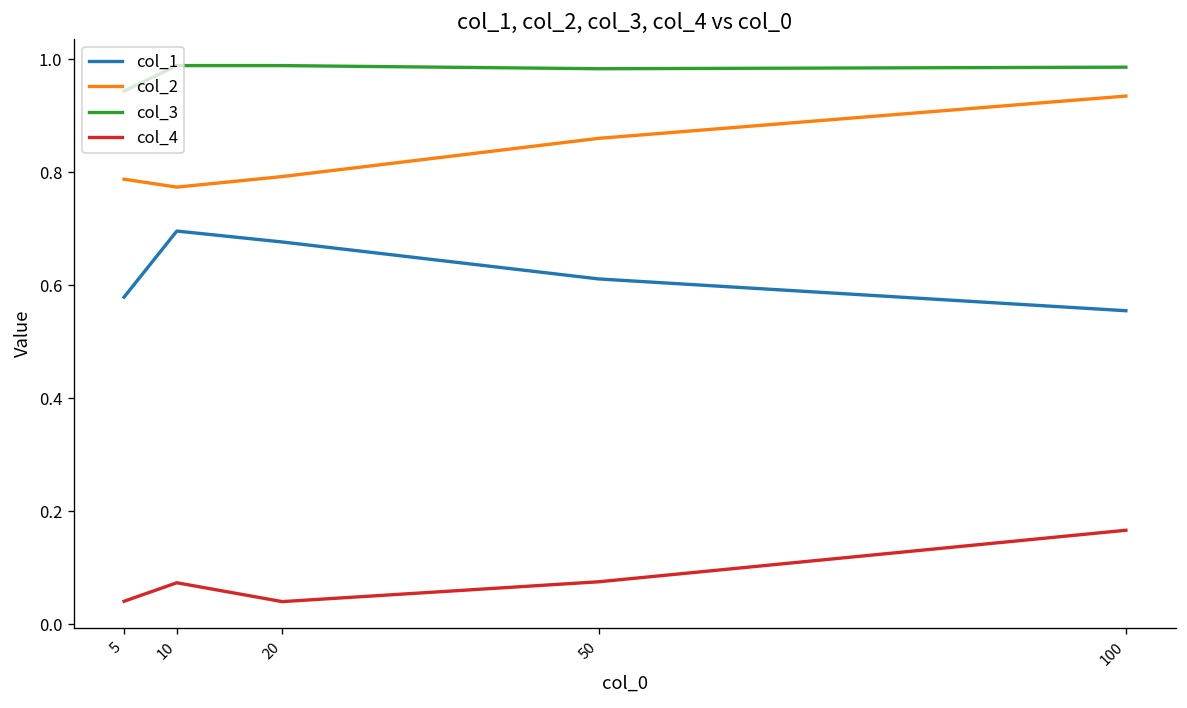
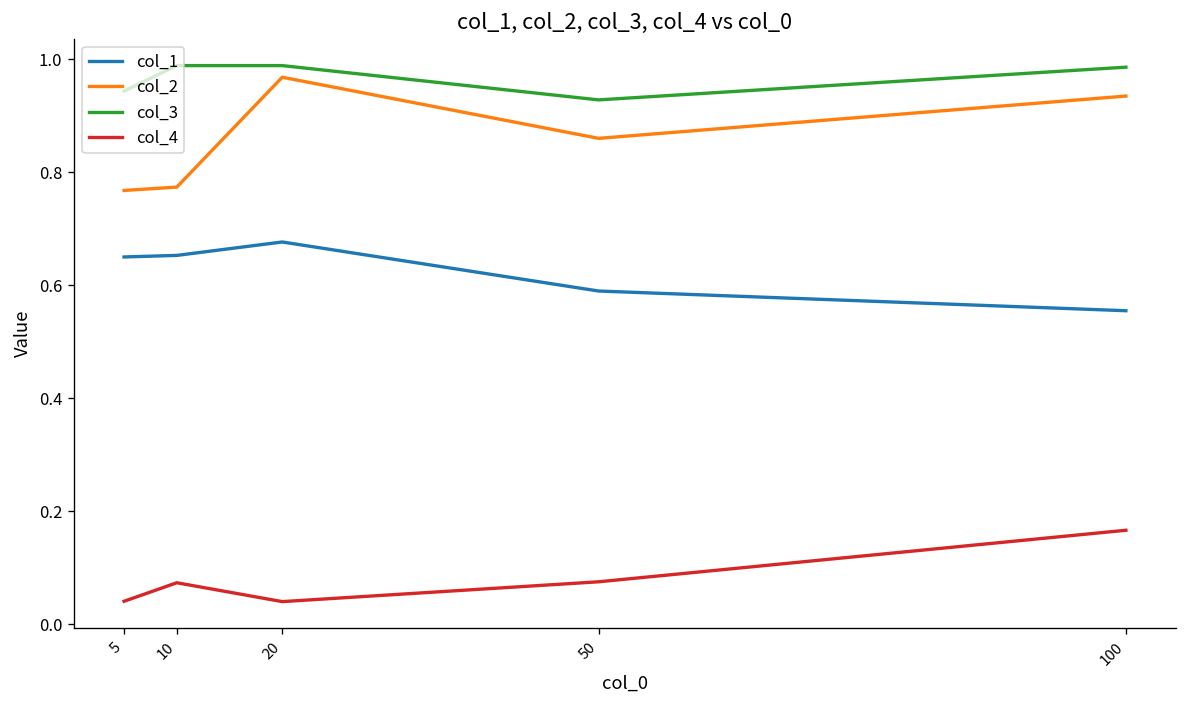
col_1, 5: 0.58 -> 0.65
col_2, 5: 0.79 -> 0.77
col_1, 10: 0.70 -> 0.65
col_2, 20: 0.79 -> 0.97
col_1, 50: 0.61 -> 0.59
col_3, 50: 0.98 -> 0.93
